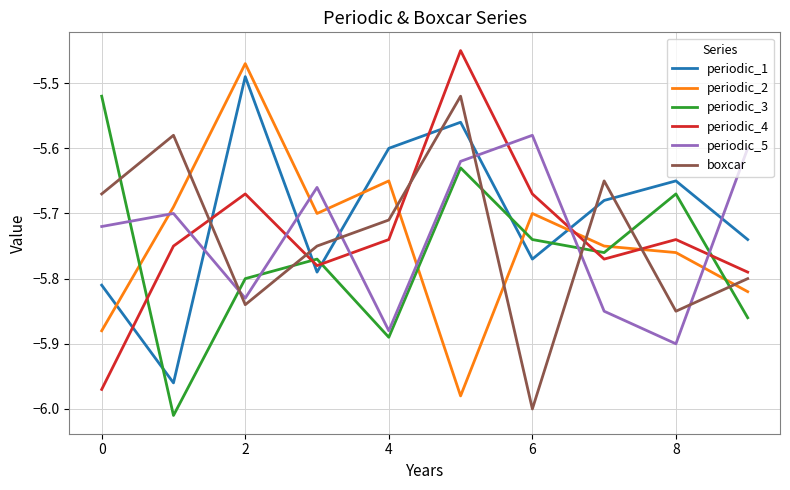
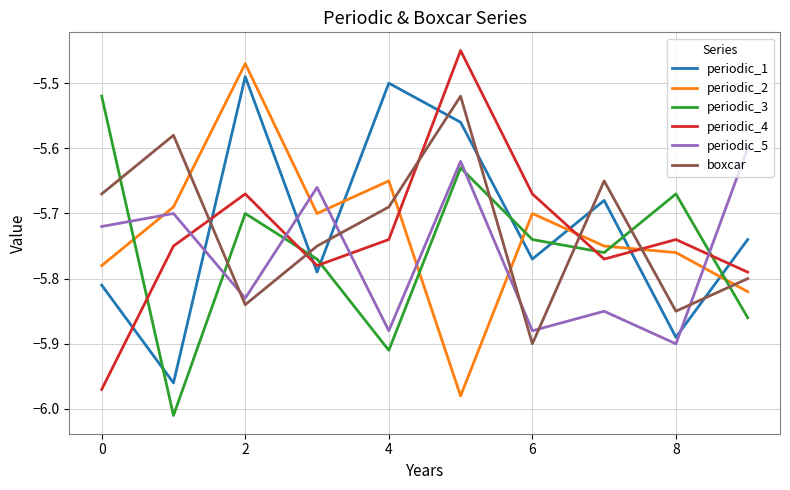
periodic_2, 0: -5.88 -> -5.78
periodic_3, 2: -5.8 -> -5.7
periodic_1, 4: -5.6 -> -5.5
periodic_3, 4: -5.89 -> -5.91
boxcar, 4: -5.71 -> -5.69
periodic_5, 6: -5.58 -> -5.88
boxcar, 6: -6.0 -> -5.9
periodic_1, 8: -5.65 -> -5.89
